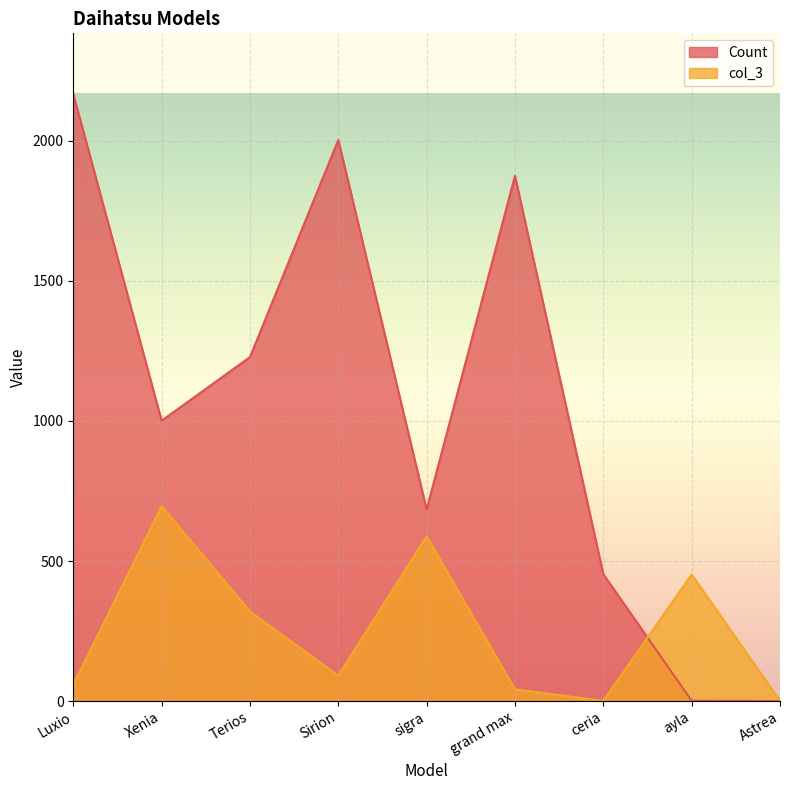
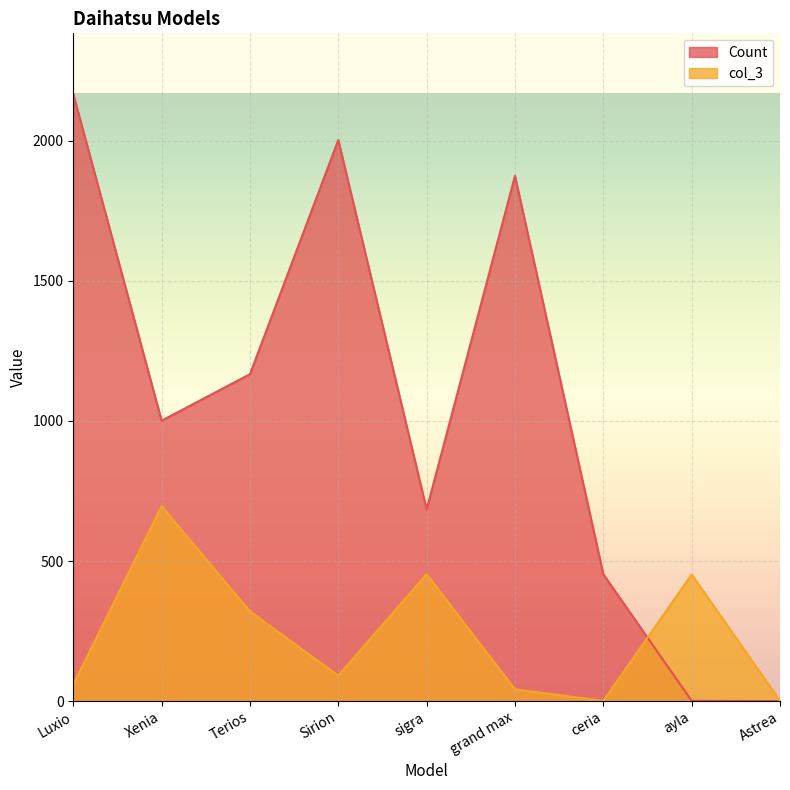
Count, Terios: 1230 -> 1170
col_3, sigra: 590 -> 450
